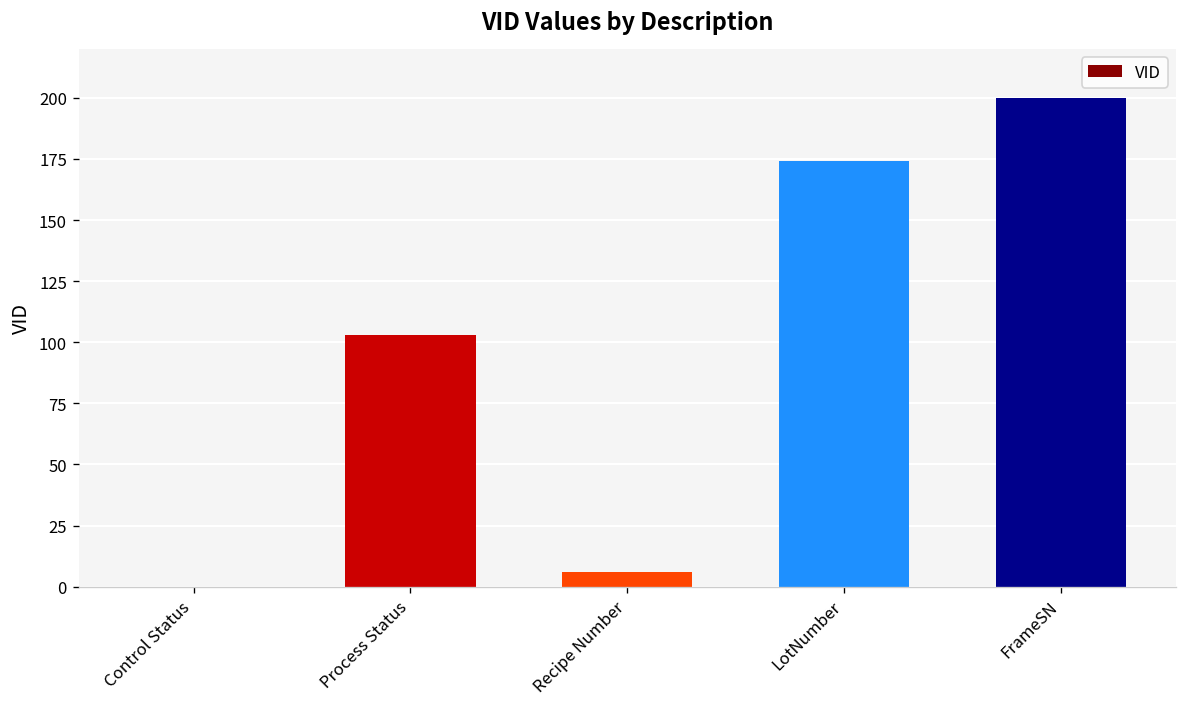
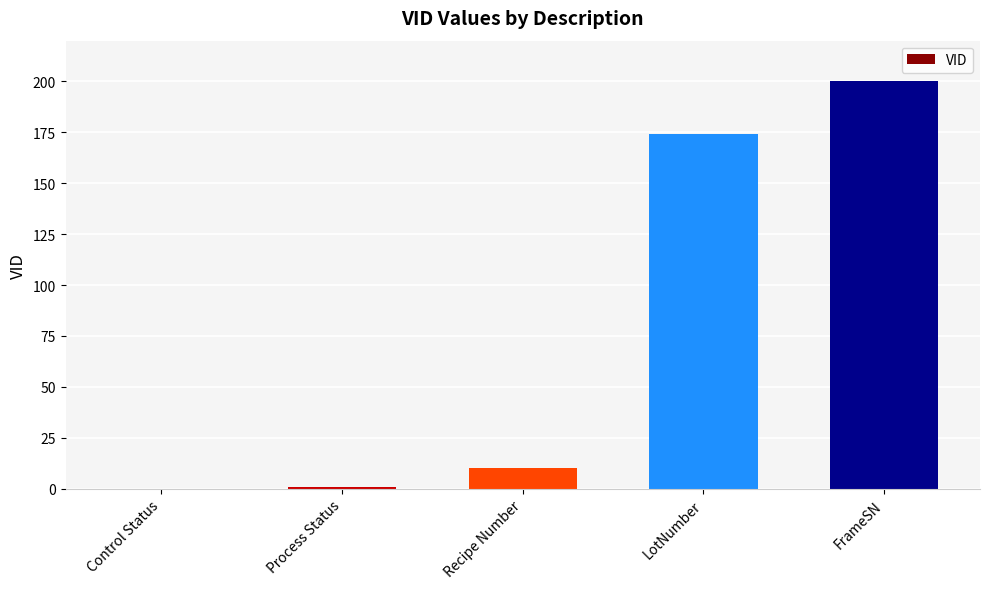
Process Status: 103 -> 1
Recipe Number: 6 -> 10
